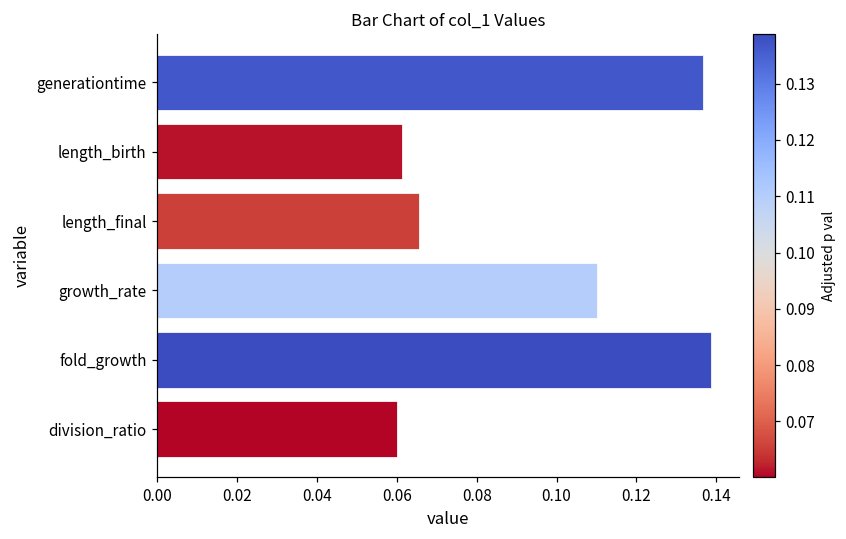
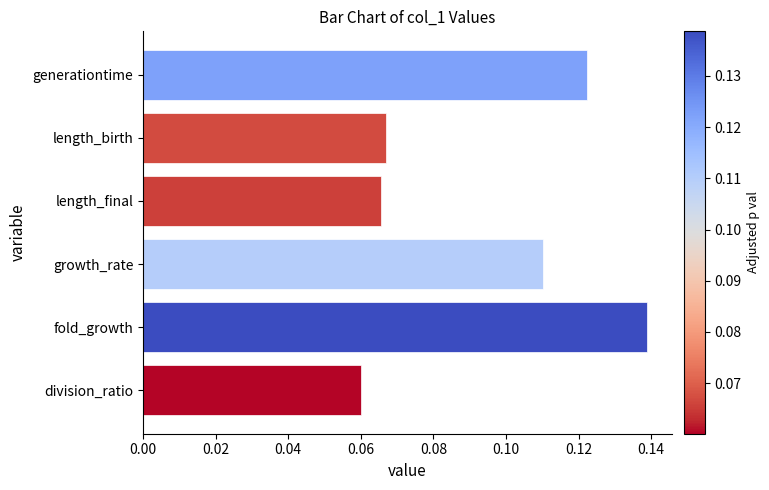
generationtime: 0.137 -> 0.122
length_birth: 0.061 -> 0.067
